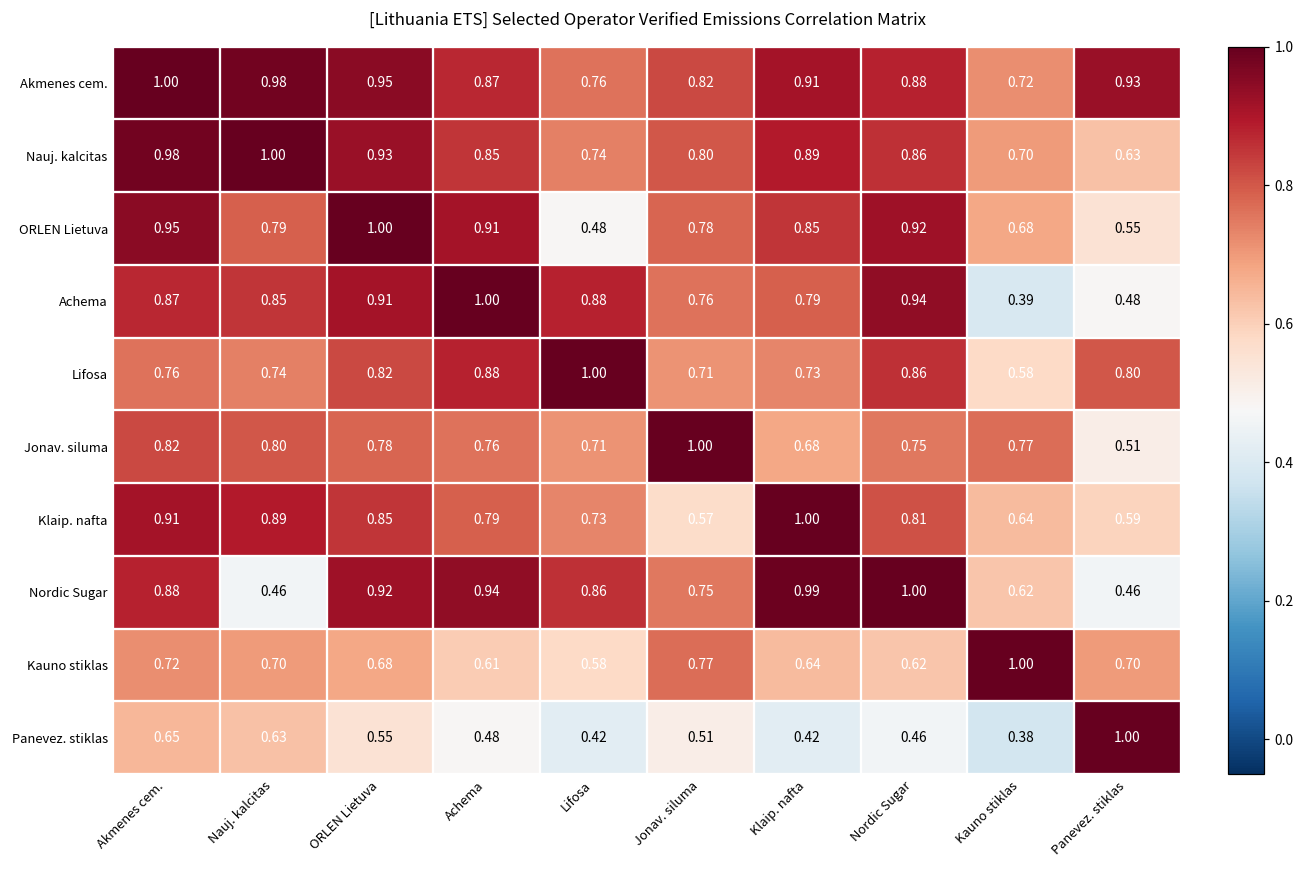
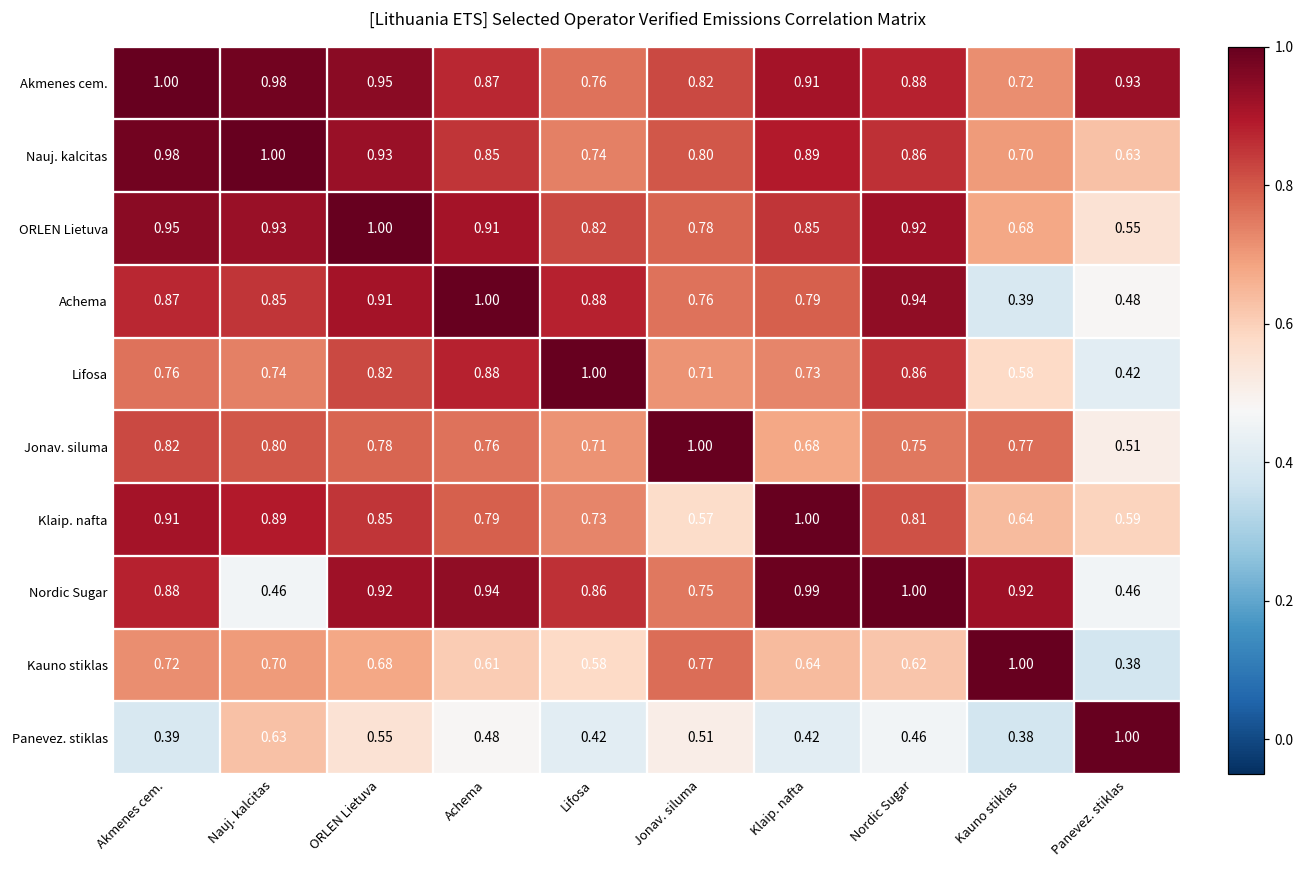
ORLEN Lietuva, Nauj. kalcitas: 0.79 -> 0.93
ORLEN Lietuva, Lifosa: 0.48 -> 0.82
Lifosa, Panevez. stiklas: 0.80 -> 0.42
Nordic Sugar, Kauno stiklas: 0.62 -> 0.92
Kauno stiklas, Panevez. stiklas: 0.70 -> 0.38
Panevez. stiklas, Akmenes cem.: 0.65 -> 0.39
